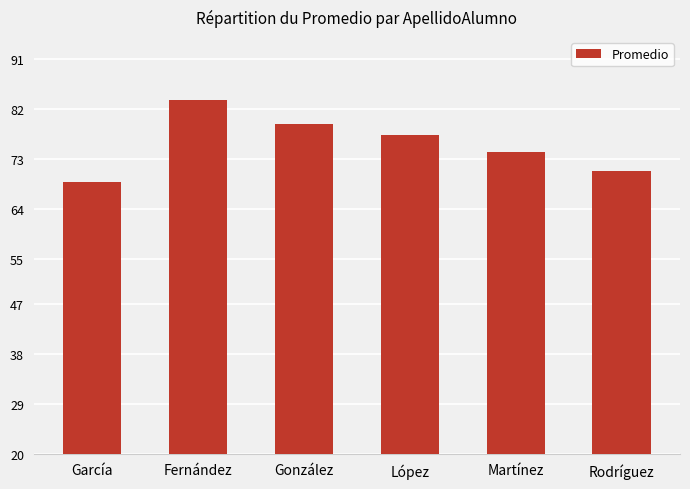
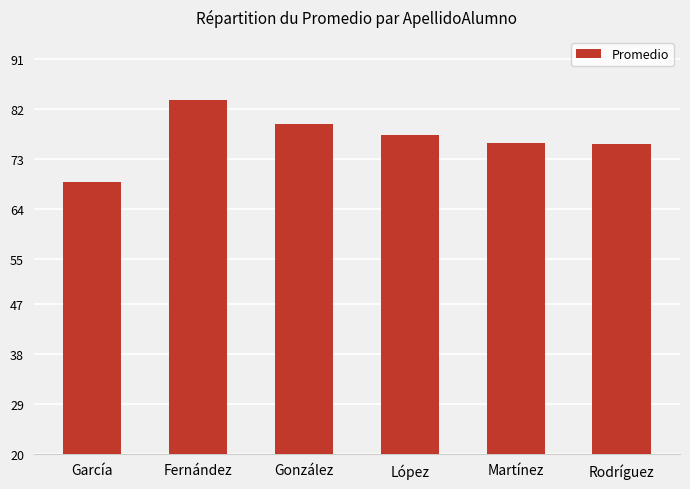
Martínez: 74 -> 76
Rodríguez: 71 -> 76
